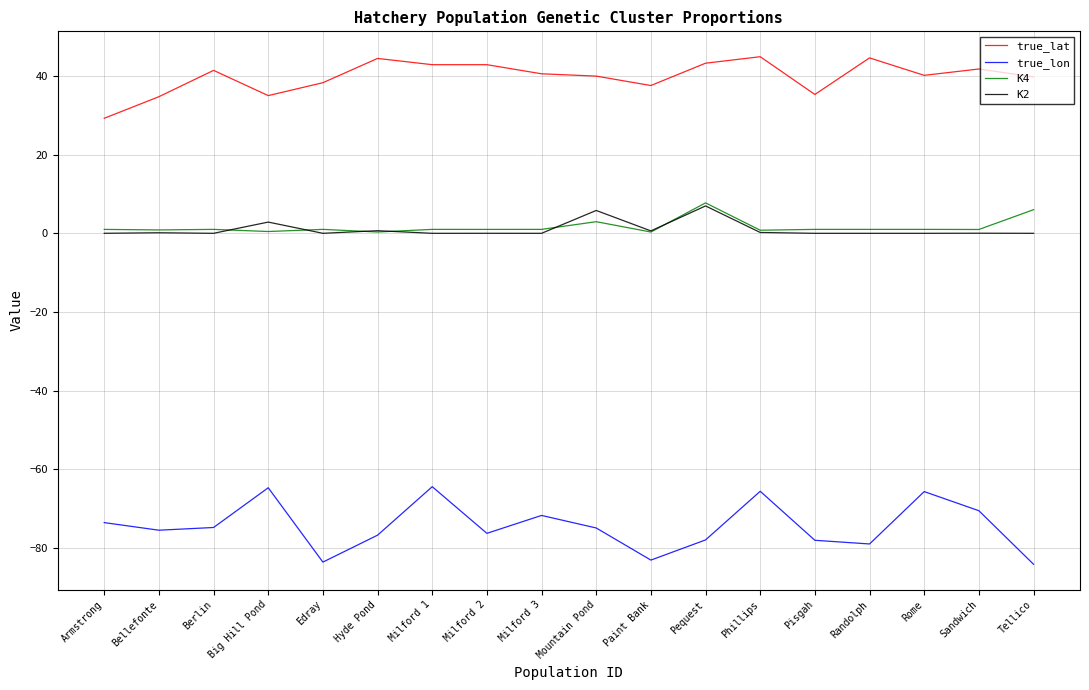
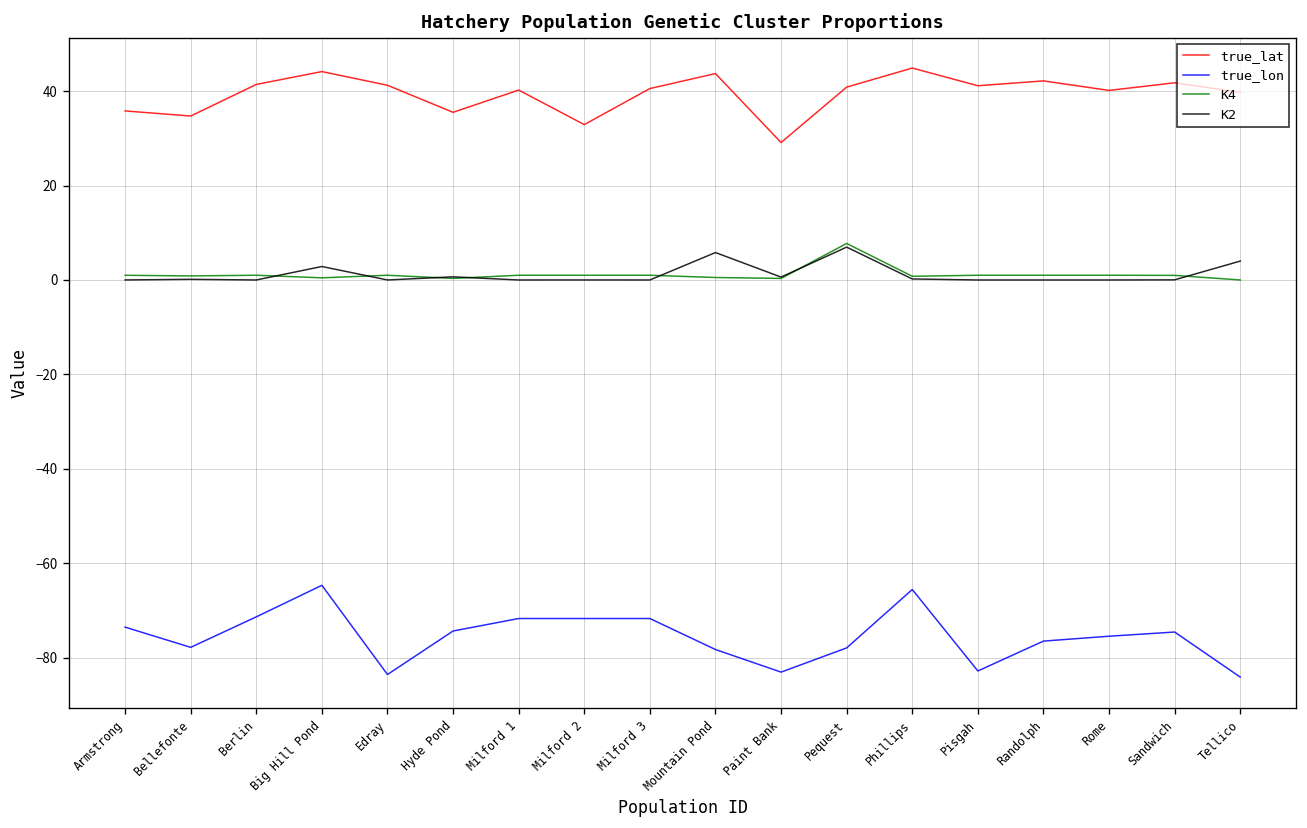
true_lat, Armstrong: 29 -> 36
true_lon, Bellefonte: -75 -> -78
true_lon, Berlin: -75 -> -71
true_lat, Big Hill Pond: 35 -> 44
true_lat, Edray: 38 -> 41
true_lat, Hyde Pond: 44 -> 36
true_lon, Hyde Pond: -77 -> -74
true_lat, Milford 1: 43 -> 40
true_lon, Milford 1: -64 -> -72
true_lat, Milford 2: 43 -> 33
true_lon, Milford 2: -76 -> -72
true_lat, Mountain Pond: 40 -> 44
true_lon, Mountain Pond: -75 -> -78
K4, Mountain Pond: 3 -> 1
true_lat, Paint Bank: 38 -> 29
true_lat, Pequest: 43 -> 41
true_lat, Pisgah: 35 -> 41
true_lon, Pisgah: -78 -> -83
true_lat, Randolph: 45 -> 42
true_lon, Randolph: -79 -> -76
true_lon, Rome: -66 -> -75
true_lon, Sandwich: -70 -> -75
K4, Tellico: 6 -> 0
K2, Tellico: 0 -> 4
